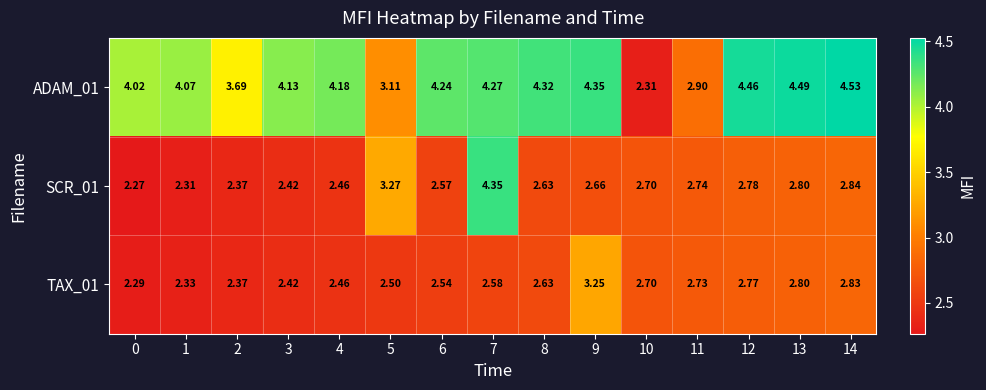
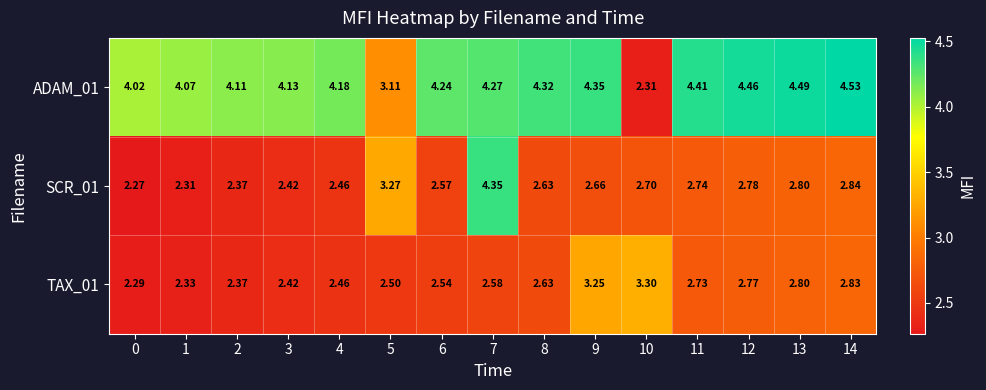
ADAM_01, 2: 3.69 -> 4.11
ADAM_01, 11: 2.90 -> 4.41
TAX_01, 10: 2.70 -> 3.30
